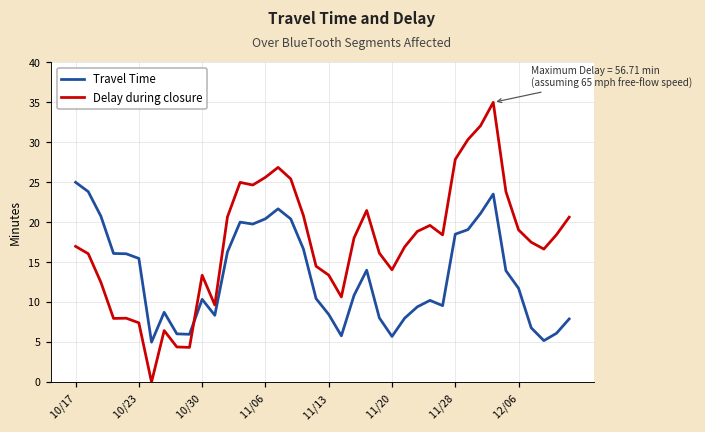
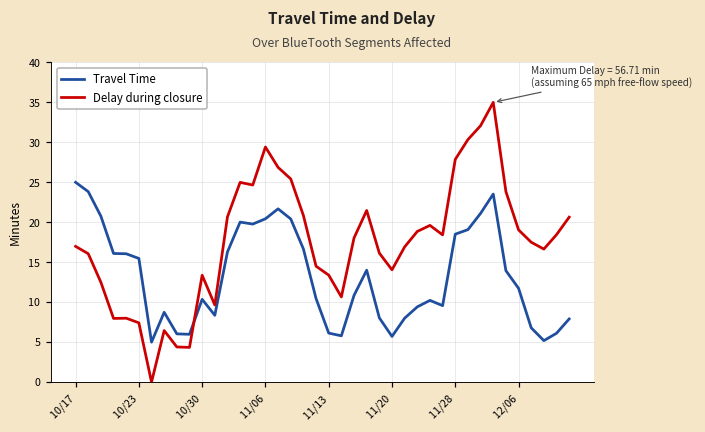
Delay during closure, 11/06: 26 -> 29
Travel Time, 11/13: 8 -> 6
